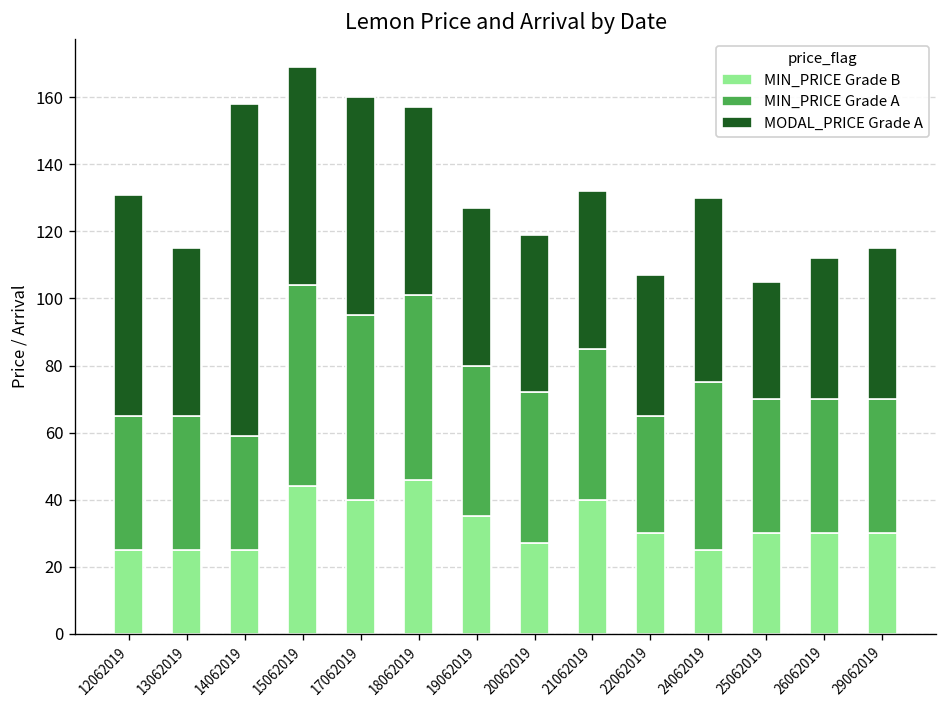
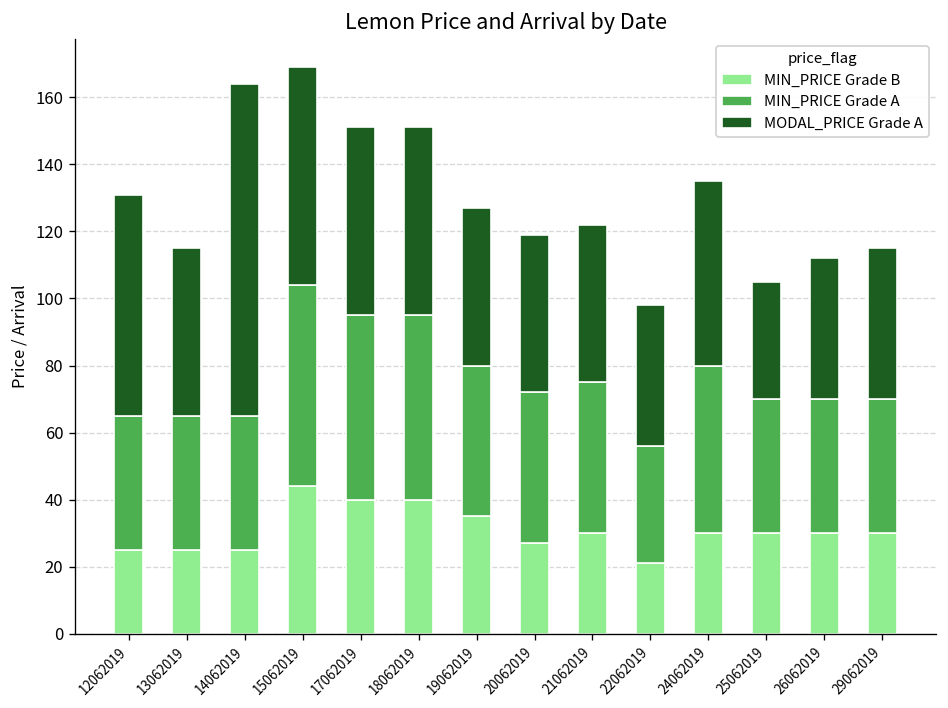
MIN_PRICE Grade A, 14062019: 34 -> 40
MODAL_PRICE Grade A, 17062019: 65 -> 56
MIN_PRICE Grade B, 18062019: 46 -> 40
MIN_PRICE Grade B, 21062019: 40 -> 30
MIN_PRICE Grade B, 22062019: 30 -> 21
MIN_PRICE Grade B, 24062019: 25 -> 30
